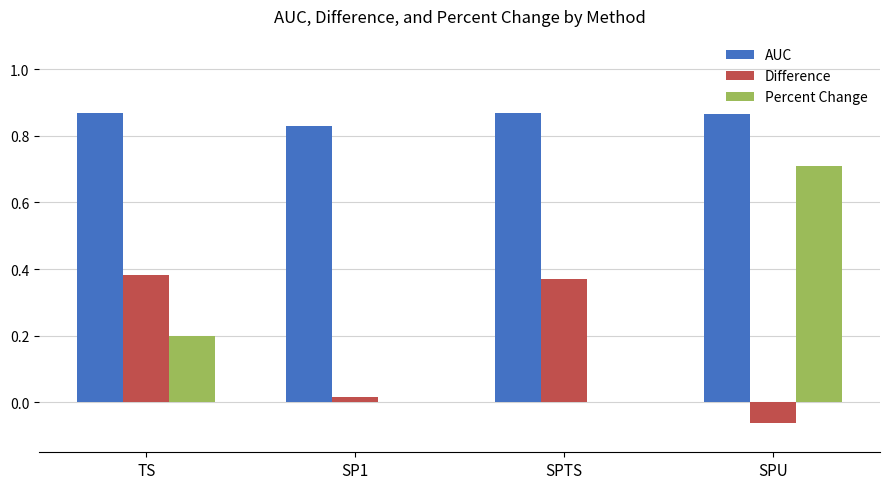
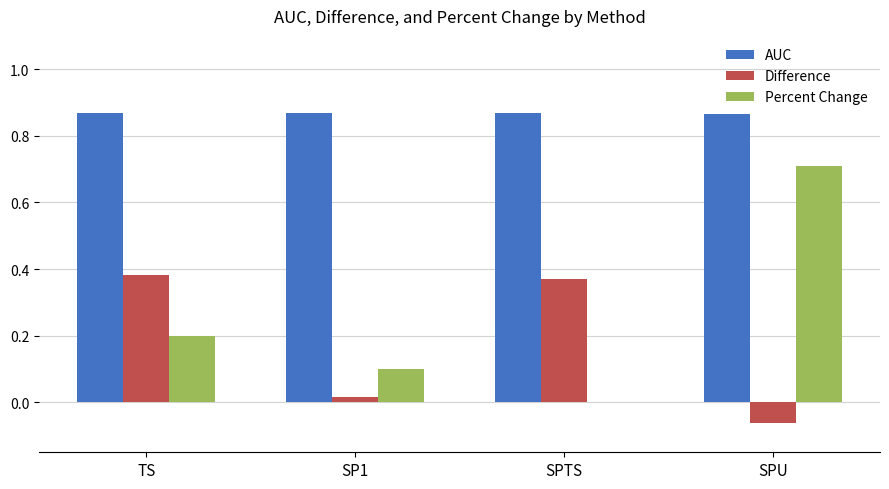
AUC, SP1: 0.83 -> 0.87
Percent Change, SP1: 0.0 -> 0.1
